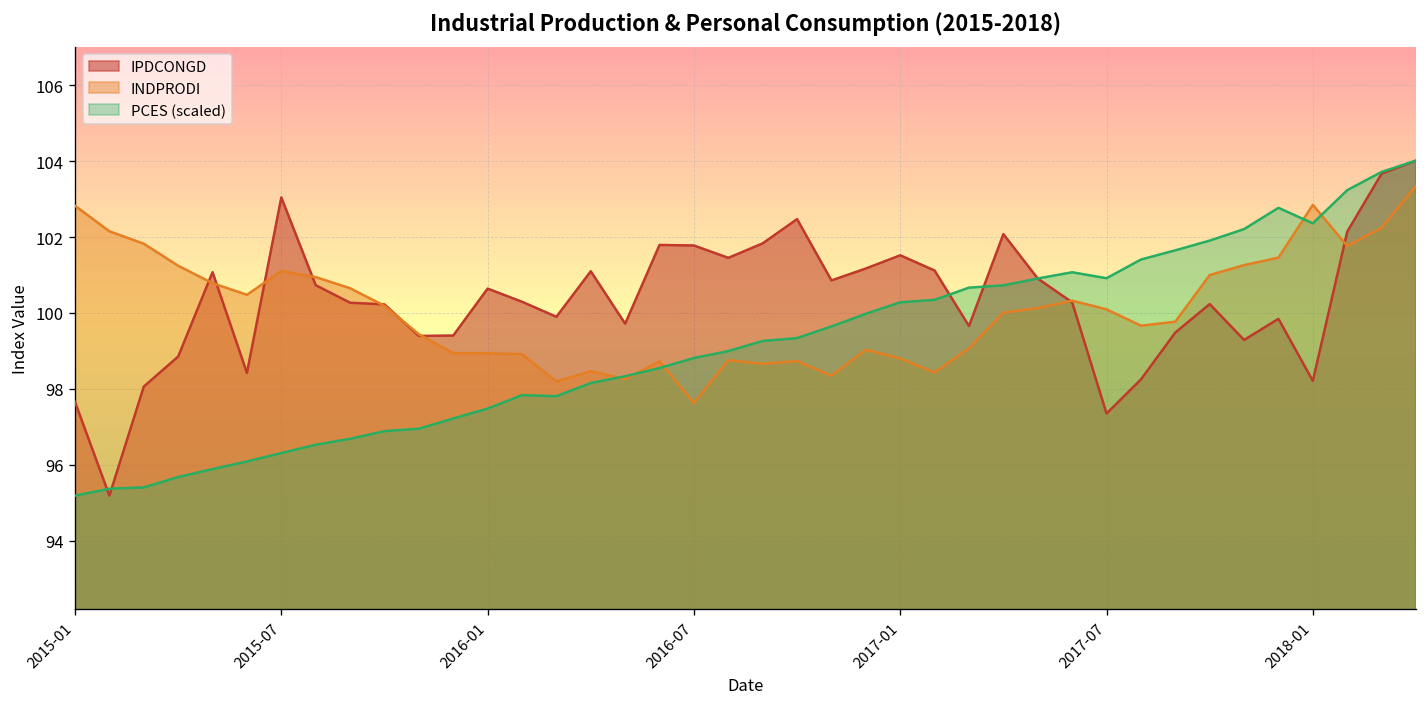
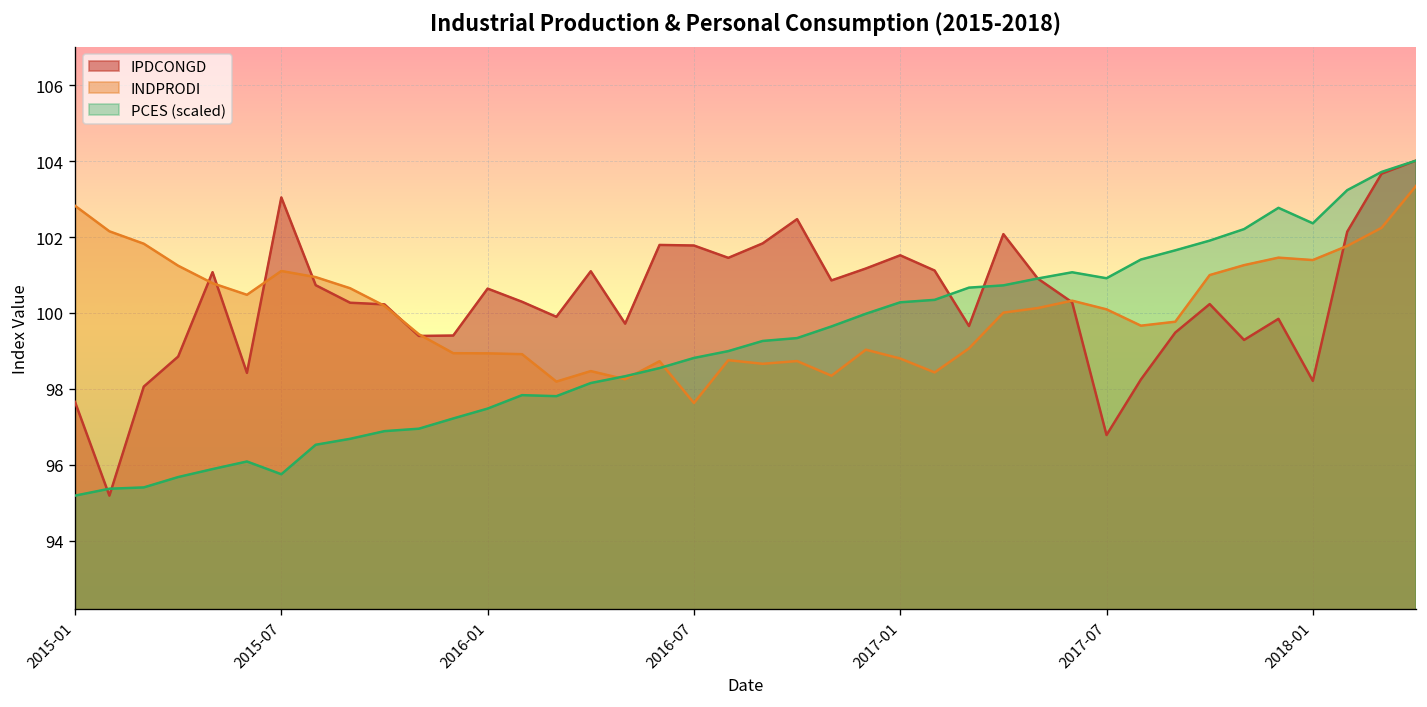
PCES (scaled), 2015-07: 96.3 -> 95.7
IPDCONGD, 2017-07: 97.3 -> 96.8
INDPRODI, 2018-01: 102.8 -> 101.4
